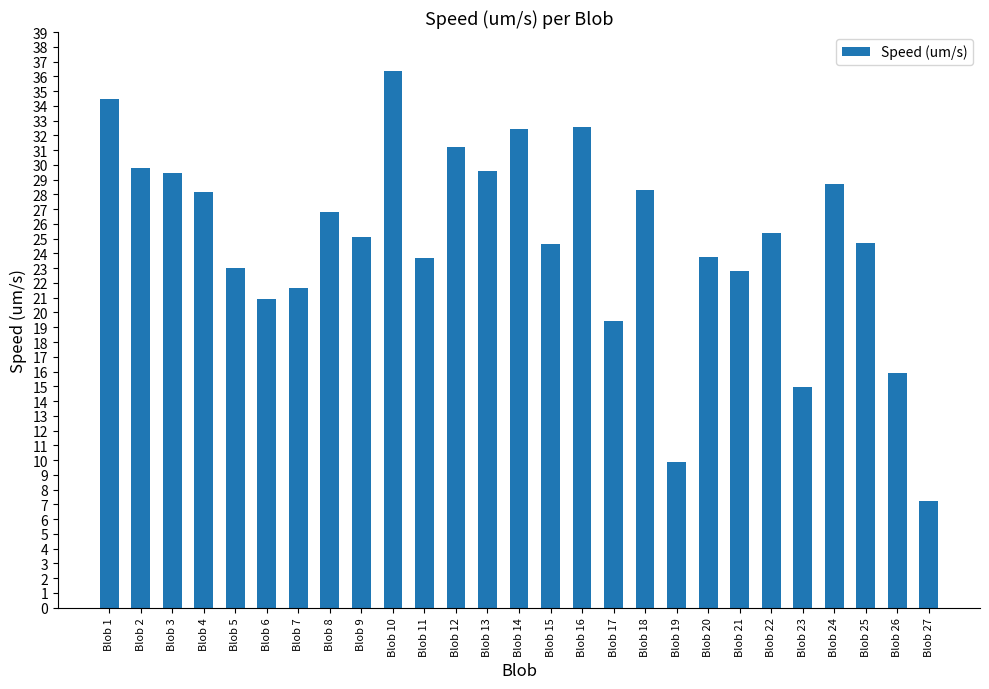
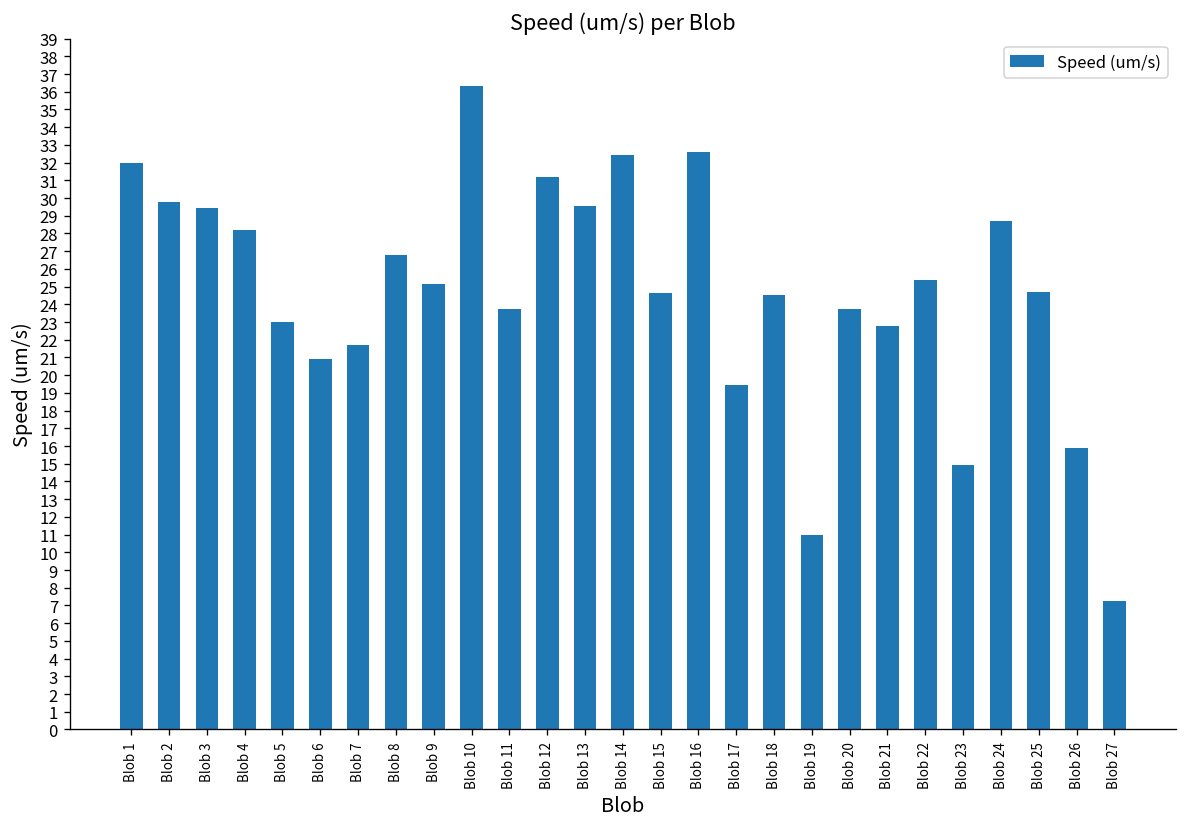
Blob 1: 34.5 -> 32.0
Blob 18: 28.3 -> 24.5
Blob 19: 9.9 -> 11.0
